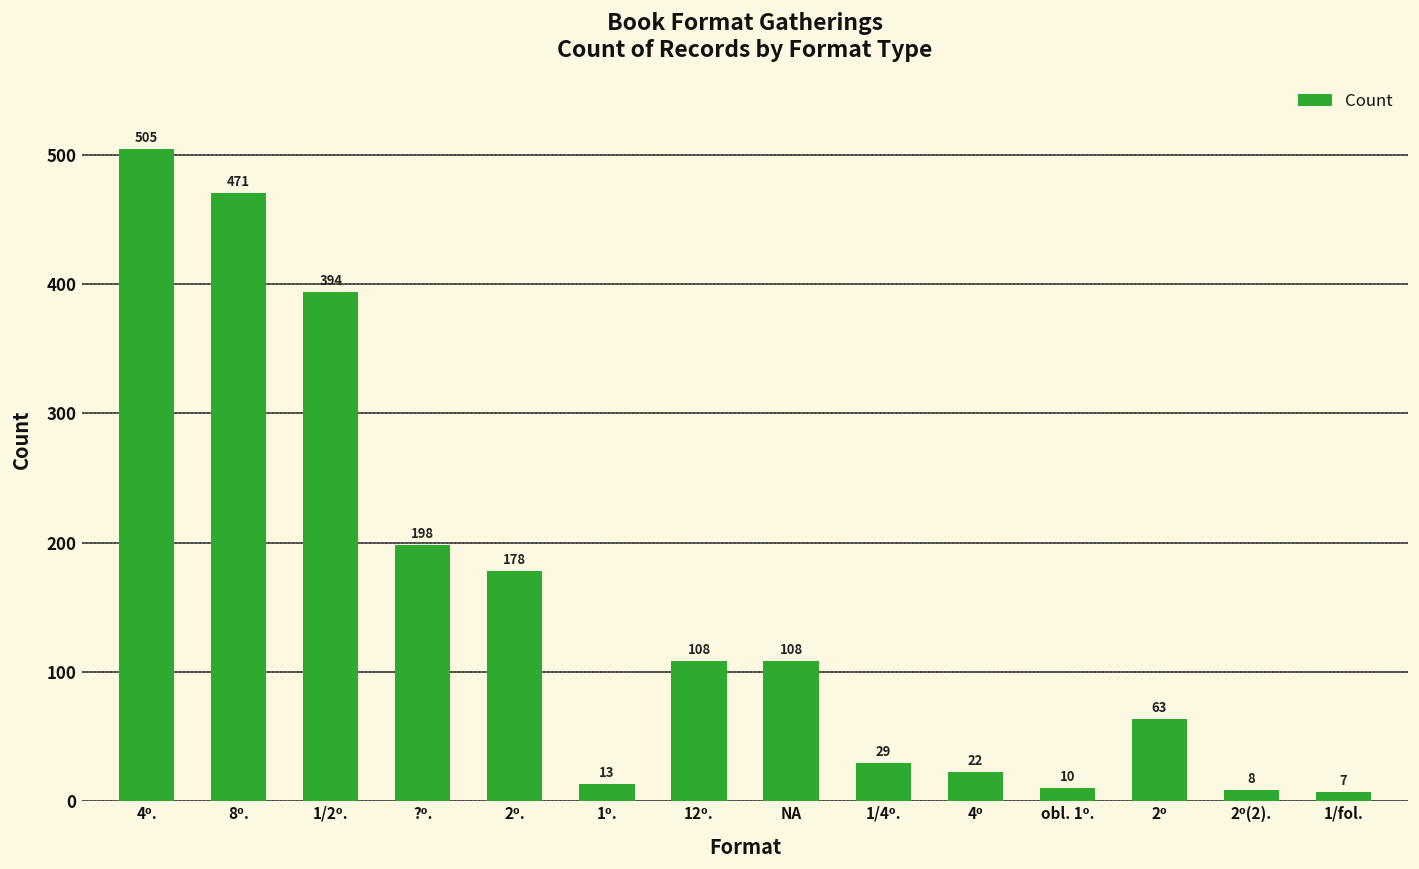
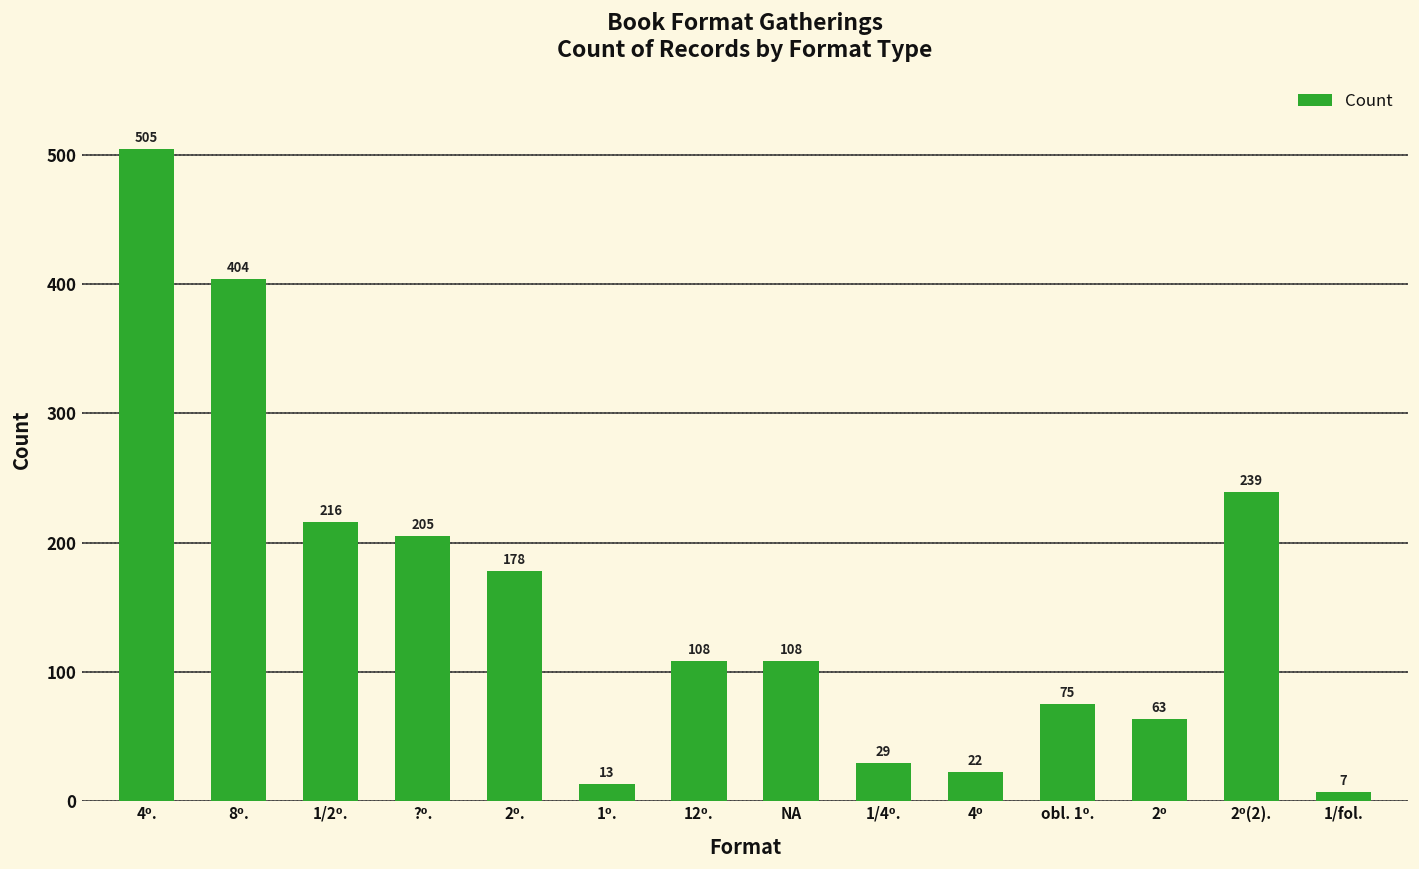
8⁰.: 471 -> 404
1/2⁰.: 394 -> 216
?⁰.: 198 -> 205
obl. 1⁰.: 10 -> 75
2⁰(2).: 8 -> 239
